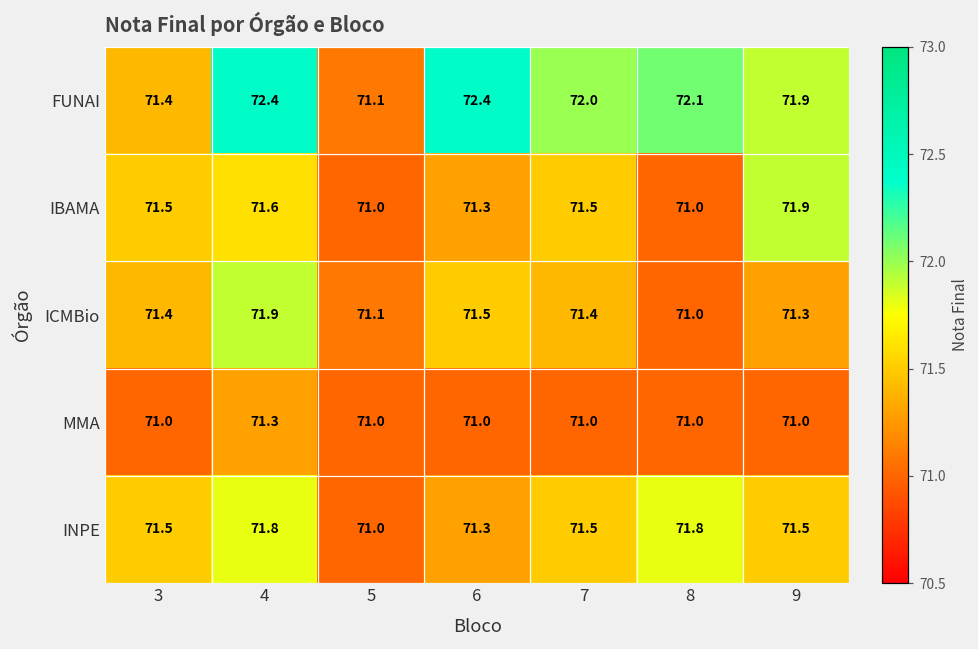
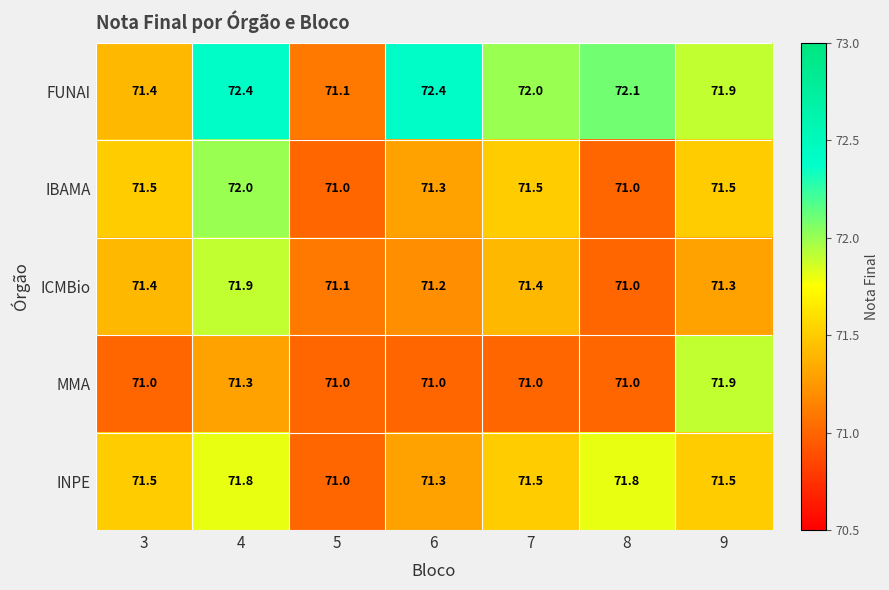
IBAMA, 4: 71.6 -> 72.0
IBAMA, 9: 71.9 -> 71.5
ICMBio, 6: 71.5 -> 71.2
MMA, 9: 71.0 -> 71.9
